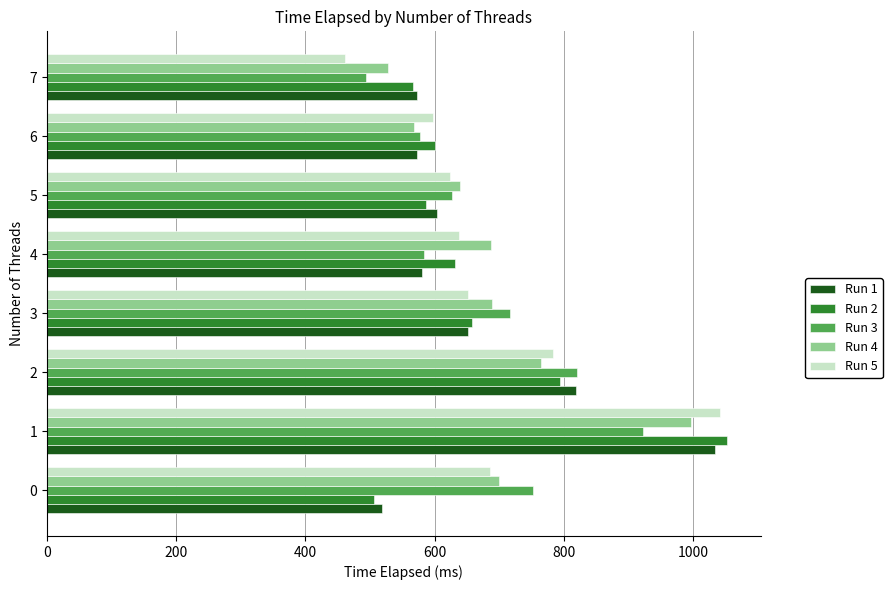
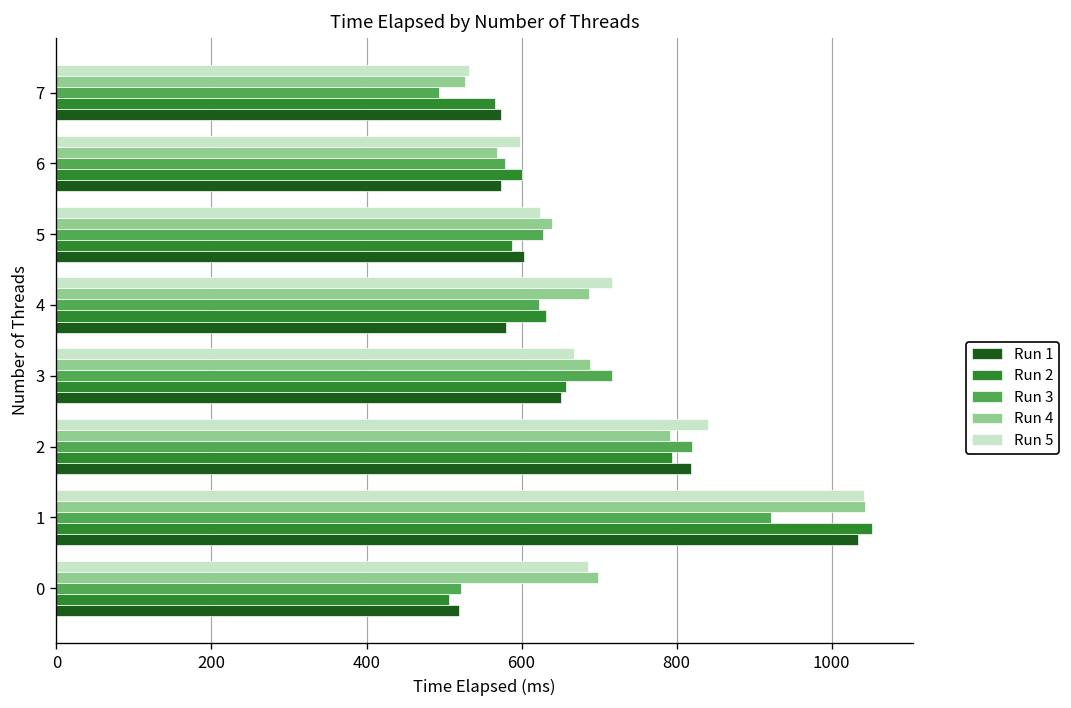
Run 5, 7: 460 -> 530
Run 5, 4: 640 -> 720
Run 3, 4: 580 -> 620
Run 5, 3: 650 -> 670
Run 5, 2: 780 -> 840
Run 4, 2: 760 -> 790
Run 4, 1: 1000 -> 1040
Run 3, 0: 750 -> 520
